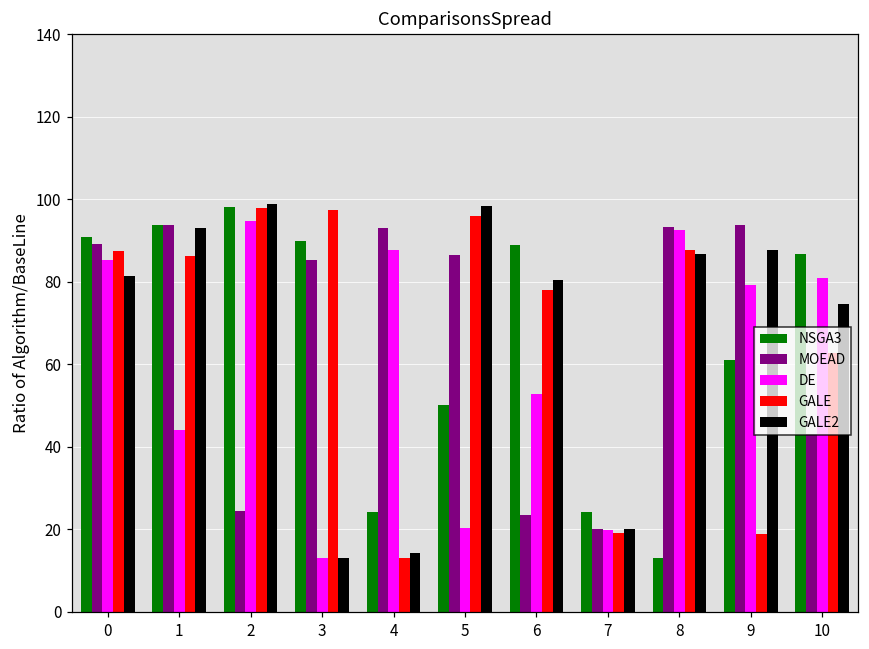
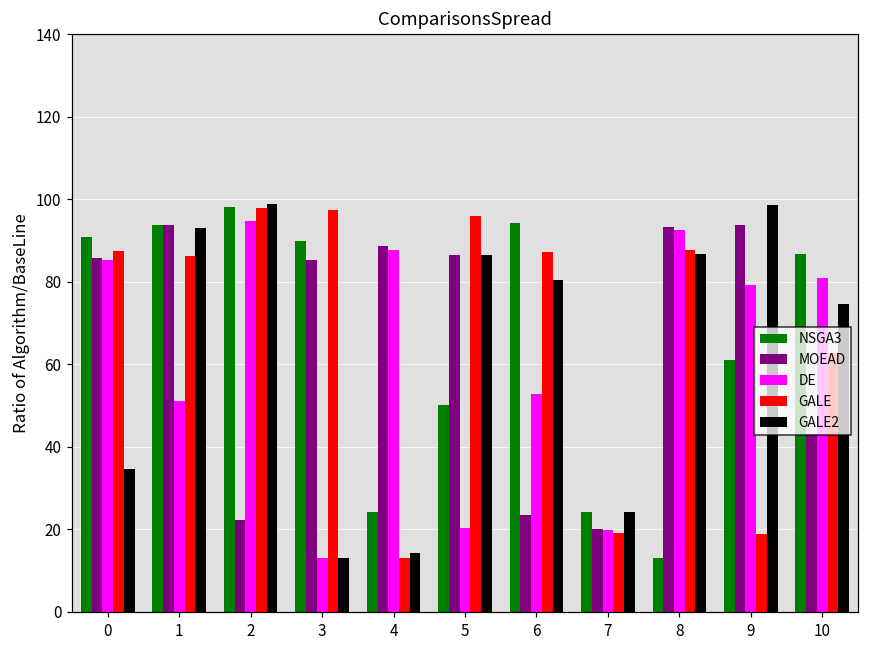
MOEAD, 0: 89 -> 86
GALE2, 0: 81 -> 35
DE, 1: 44 -> 51
MOEAD, 2: 25 -> 22
MOEAD, 4: 93 -> 89
GALE2, 5: 98 -> 86
NSGA3, 6: 89 -> 94
GALE, 6: 78 -> 87
GALE2, 7: 20 -> 24
GALE2, 9: 88 -> 99
